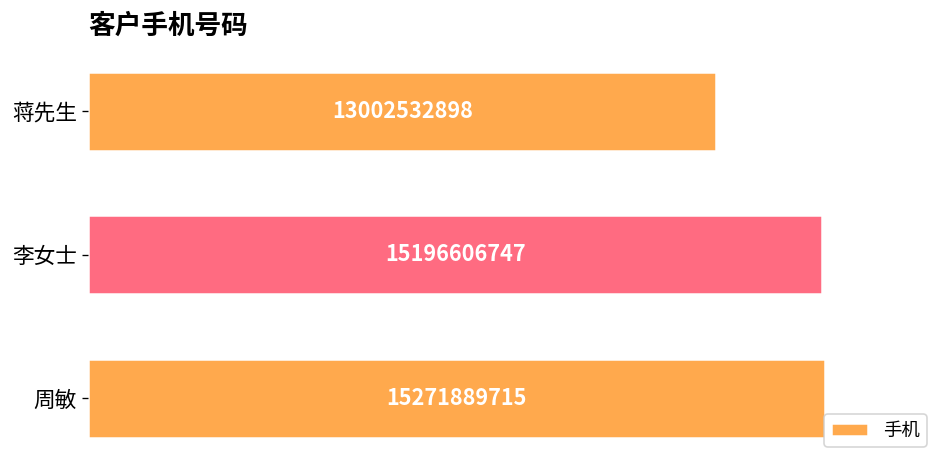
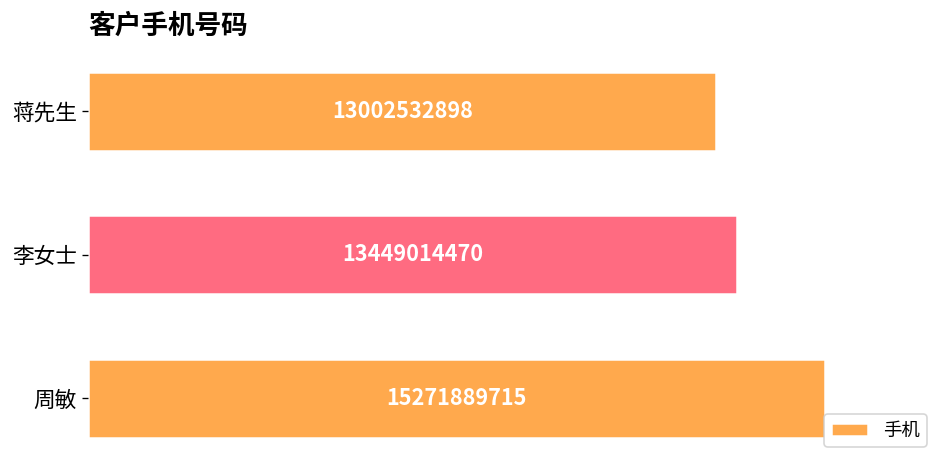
李女士: 15196606747 -> 13449014470
